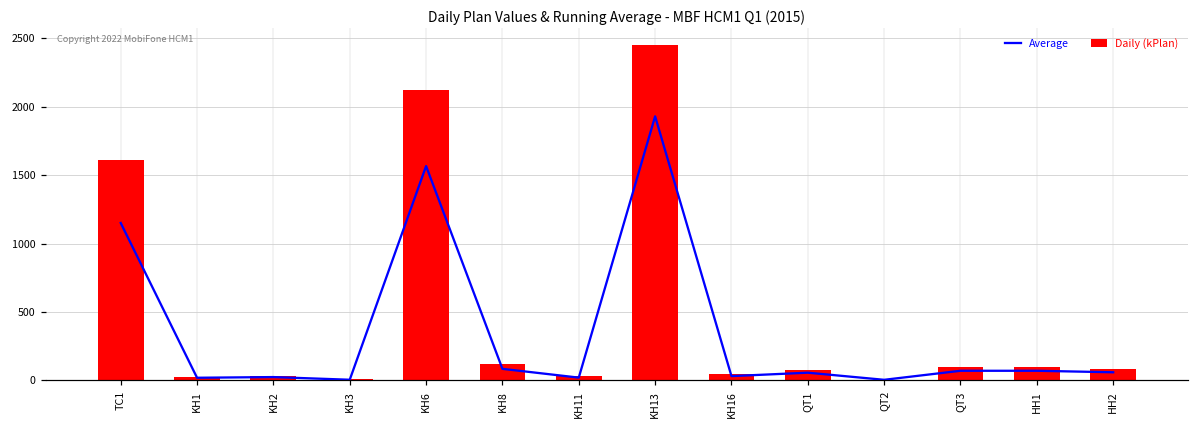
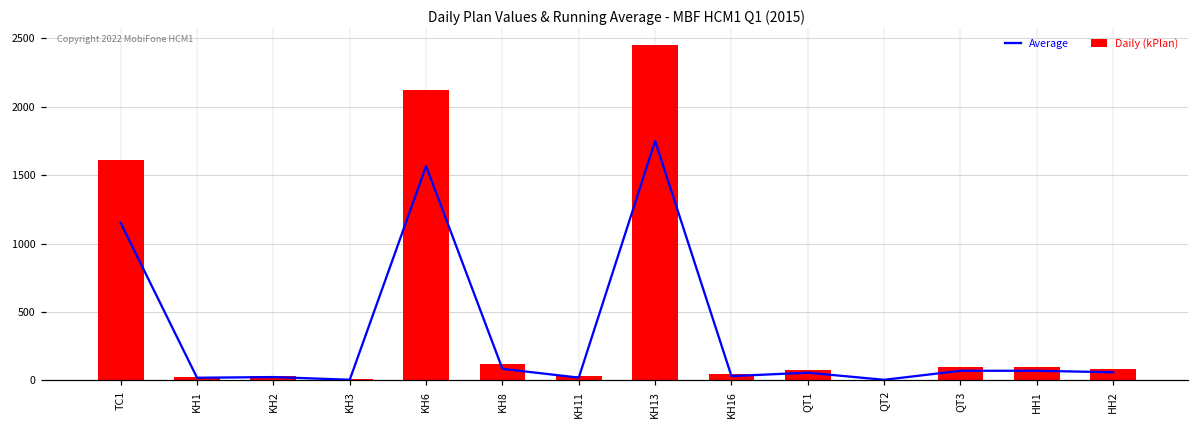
Average, KH13: 1930 -> 1750
